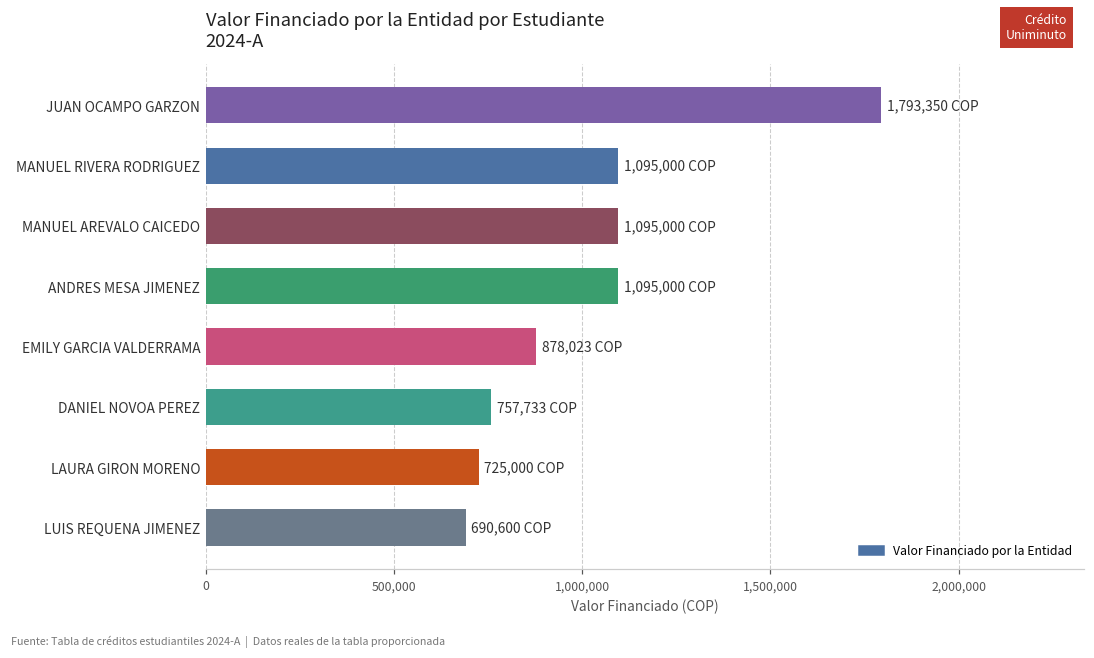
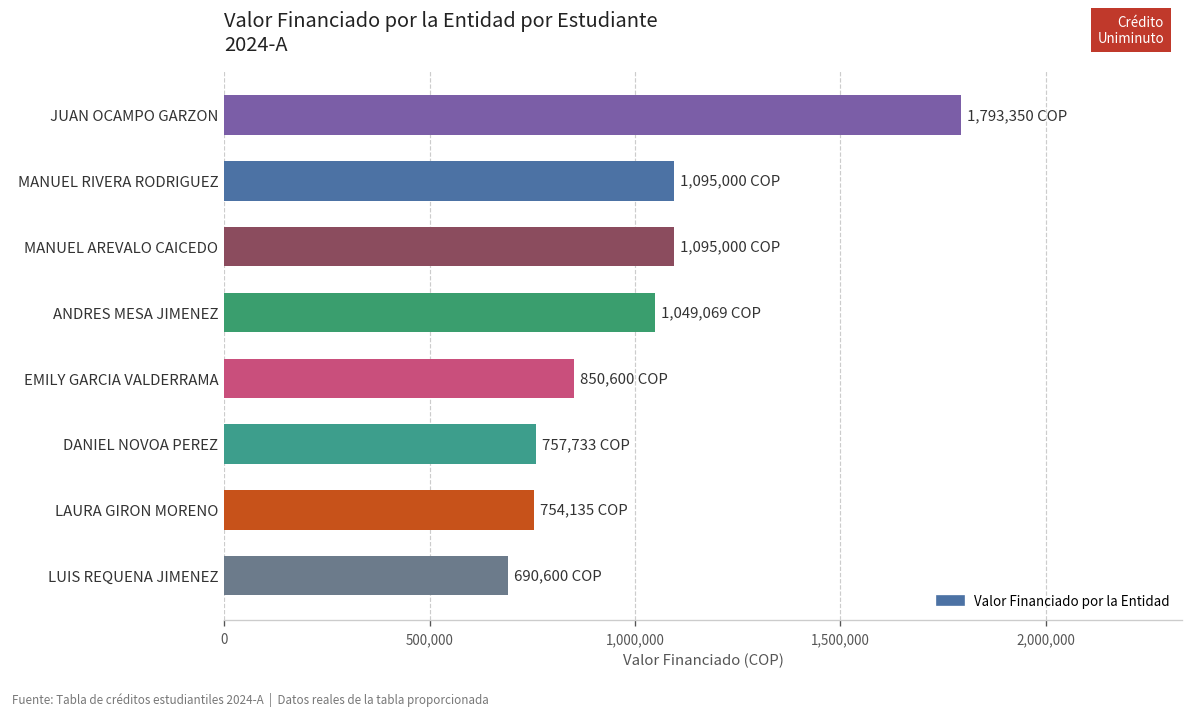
ANDRES MESA JIMENEZ: 1,095,000 -> 1,049,069
EMILY GARCIA VALDERRAMA: 878,023 -> 850,600
LAURA GIRON MORENO: 725,000 -> 754,135
